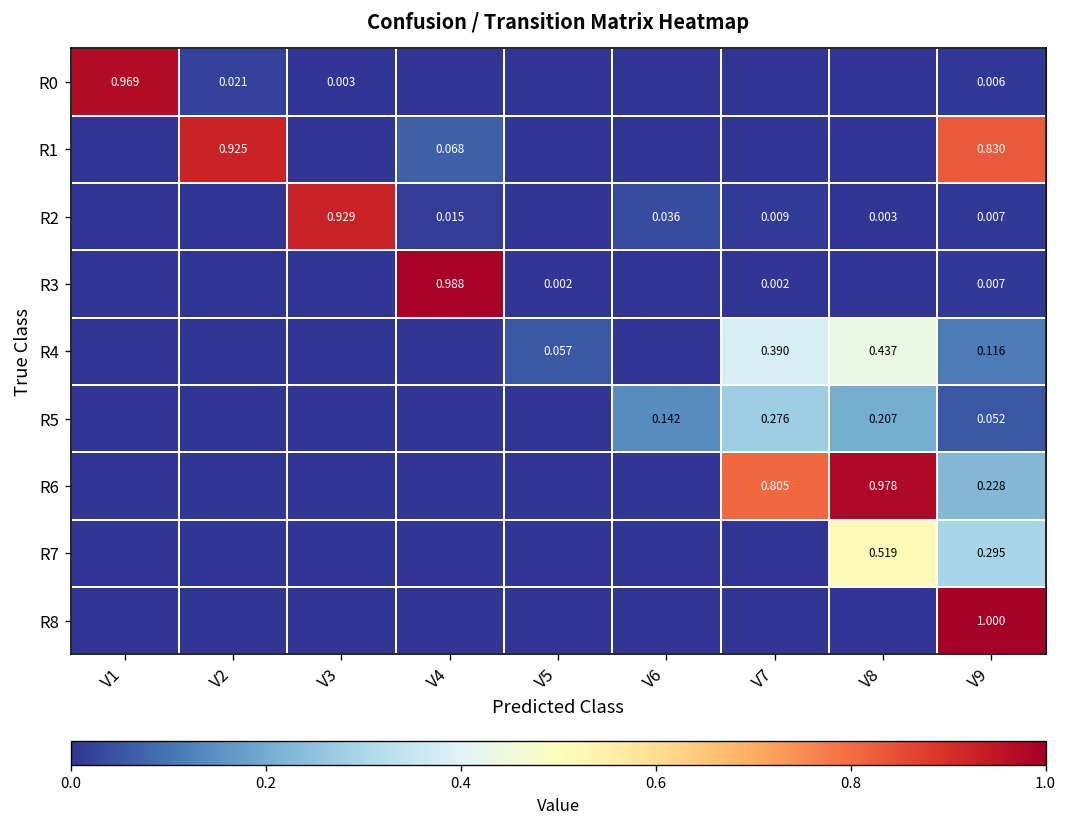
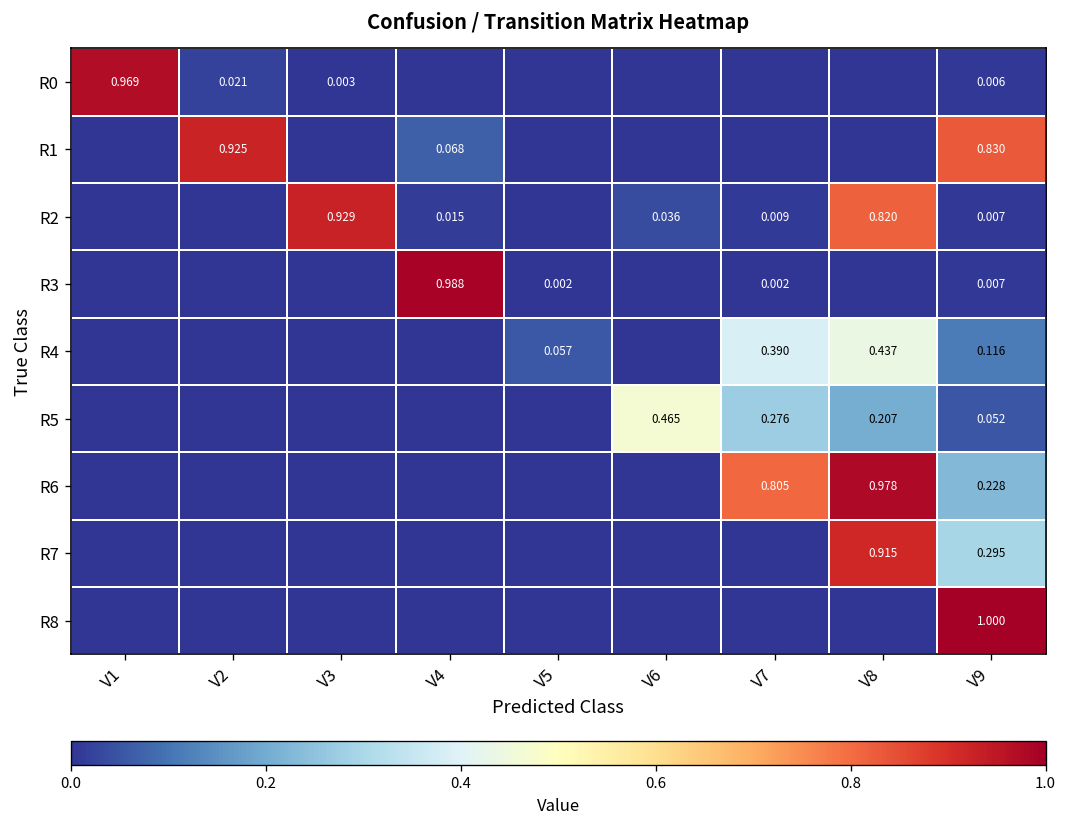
R2, V8: 0.003 -> 0.820
R5, V6: 0.142 -> 0.465
R7, V8: 0.519 -> 0.915
